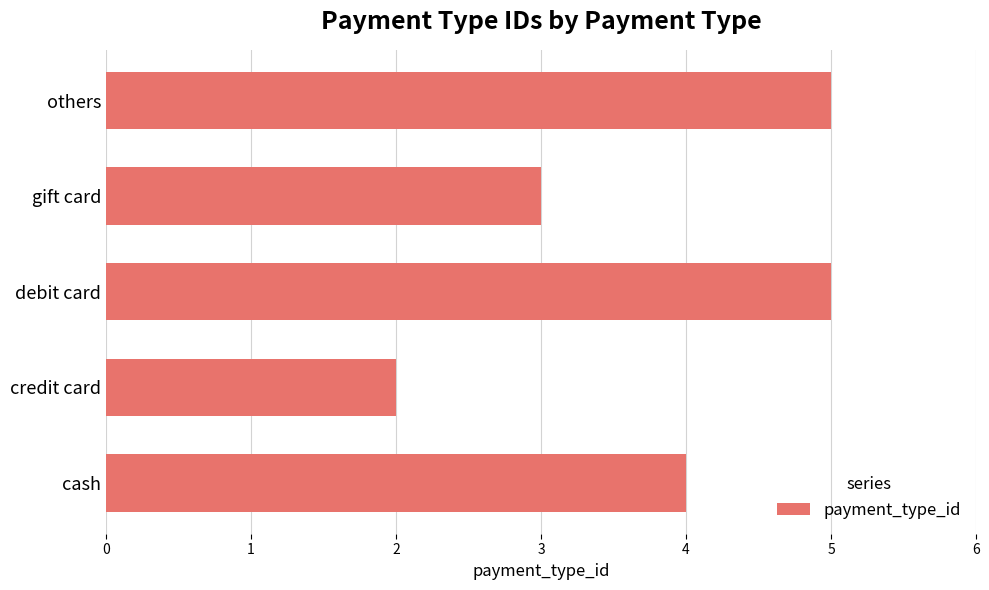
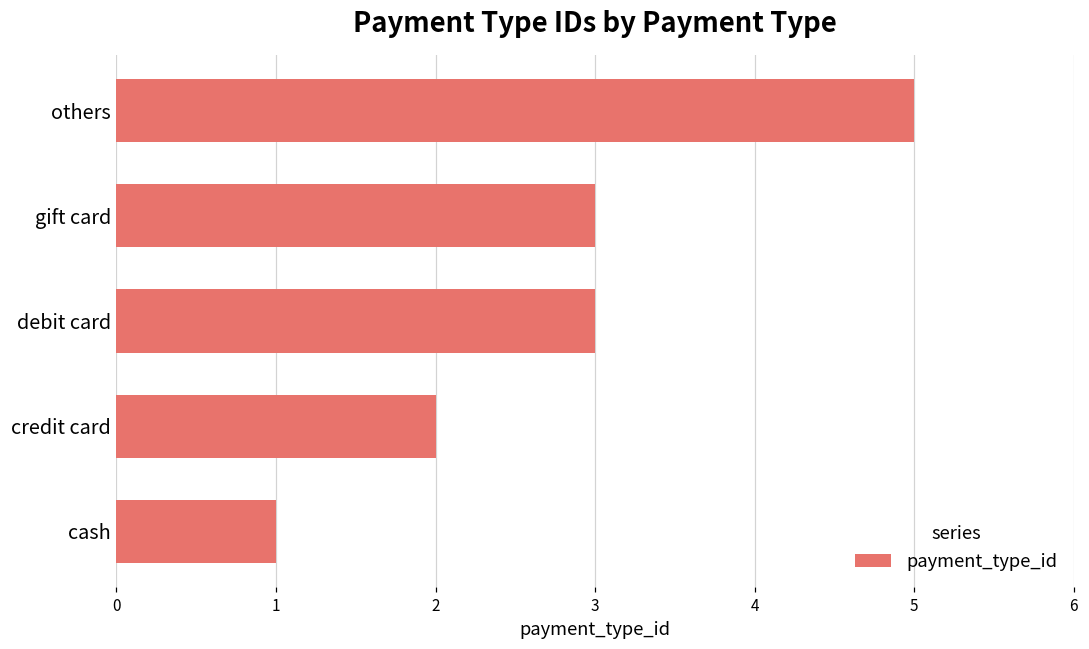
debit card: 5 -> 3
cash: 4 -> 1
